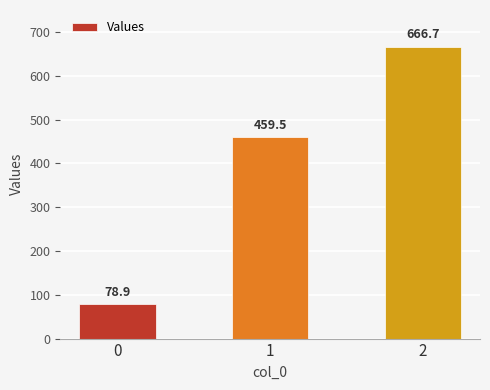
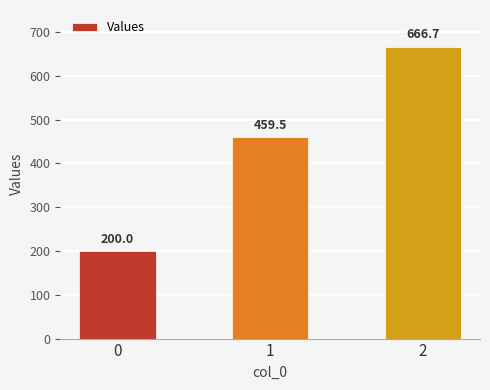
0: 78.9 -> 200.0
